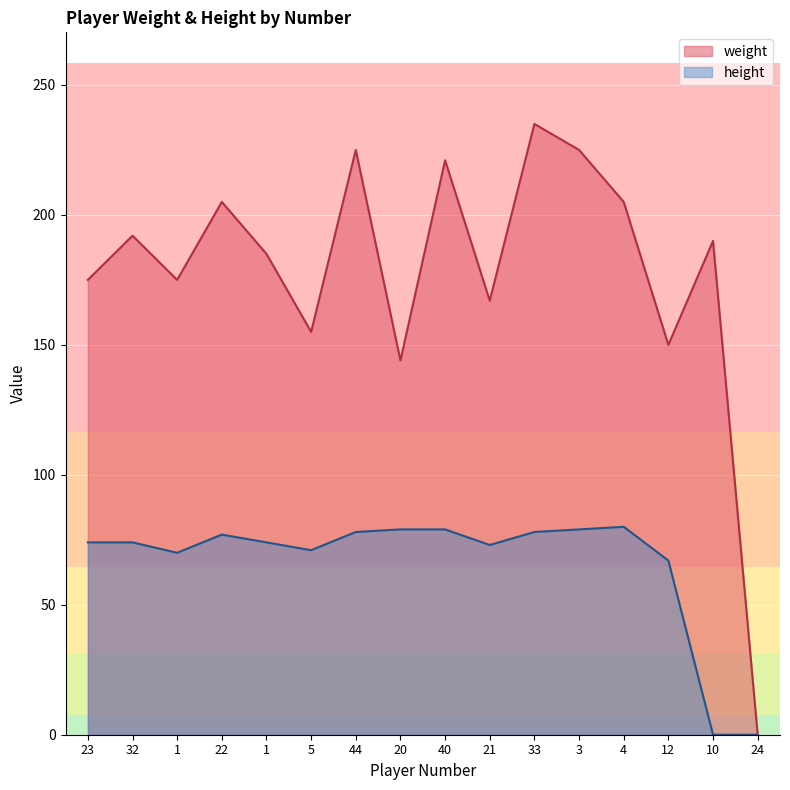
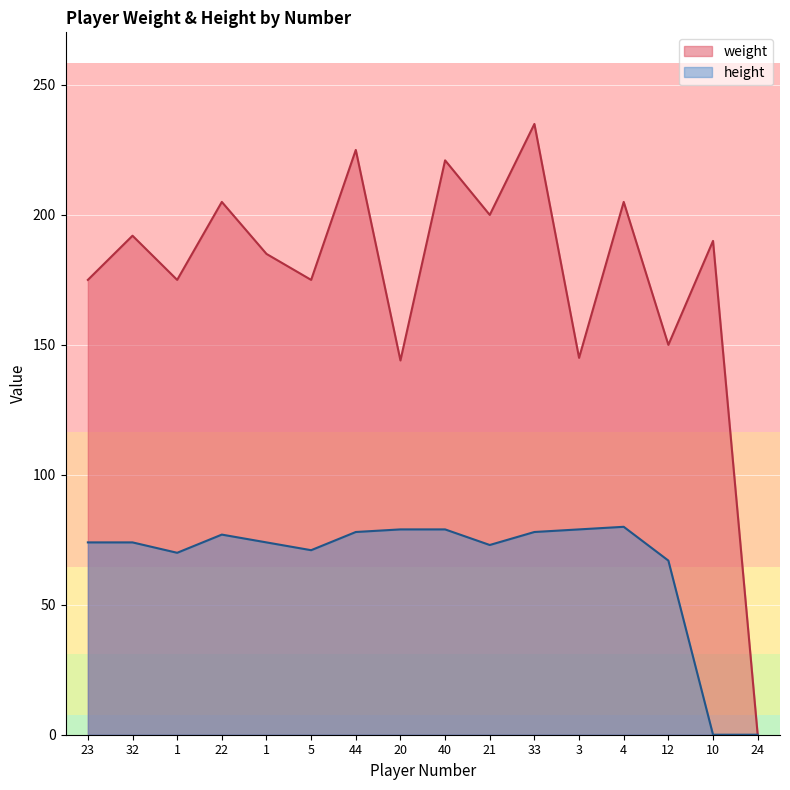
weight, 5: 155 -> 175
weight, 21: 167 -> 200
weight, 3: 225 -> 145
